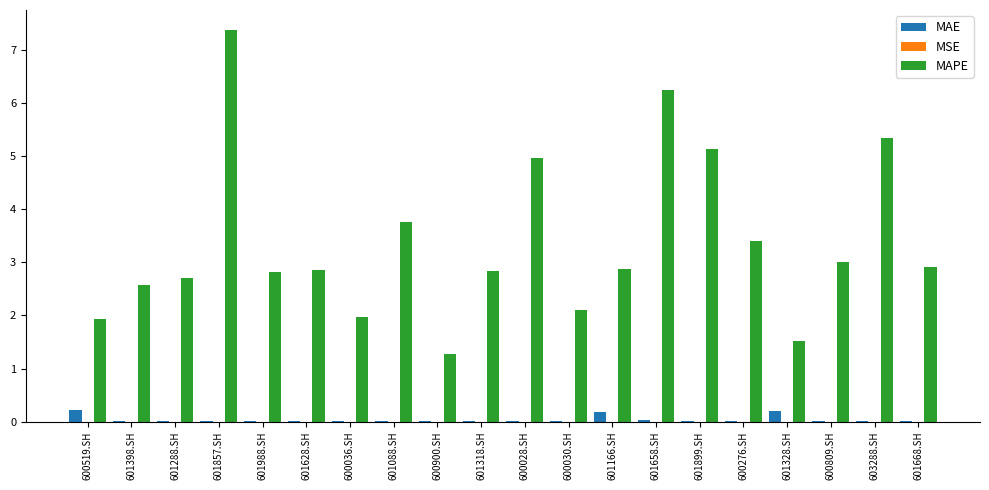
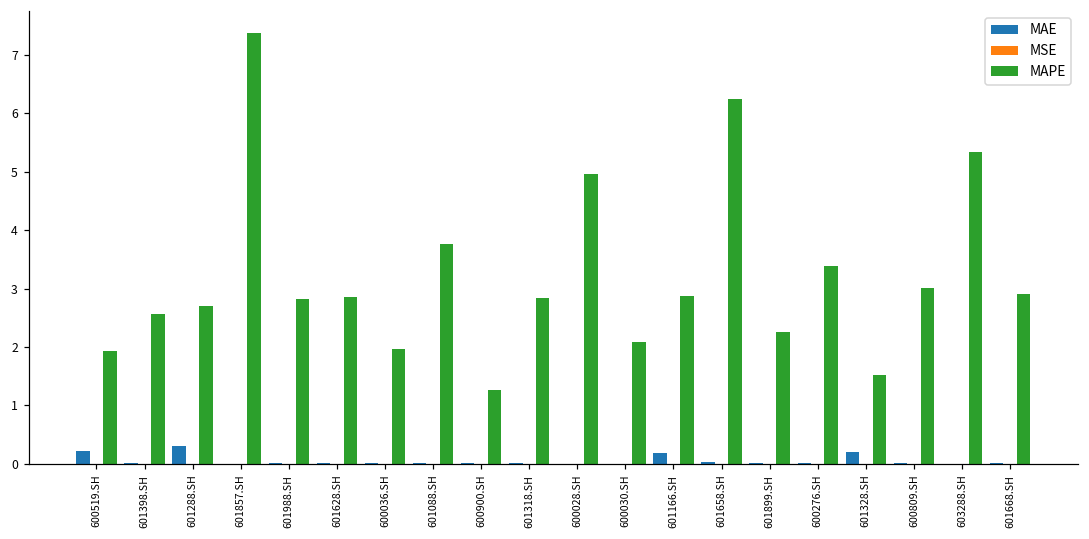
MAE, 601288.SH: 0.0 -> 0.3
MAPE, 601899.SH: 5.1 -> 2.3
